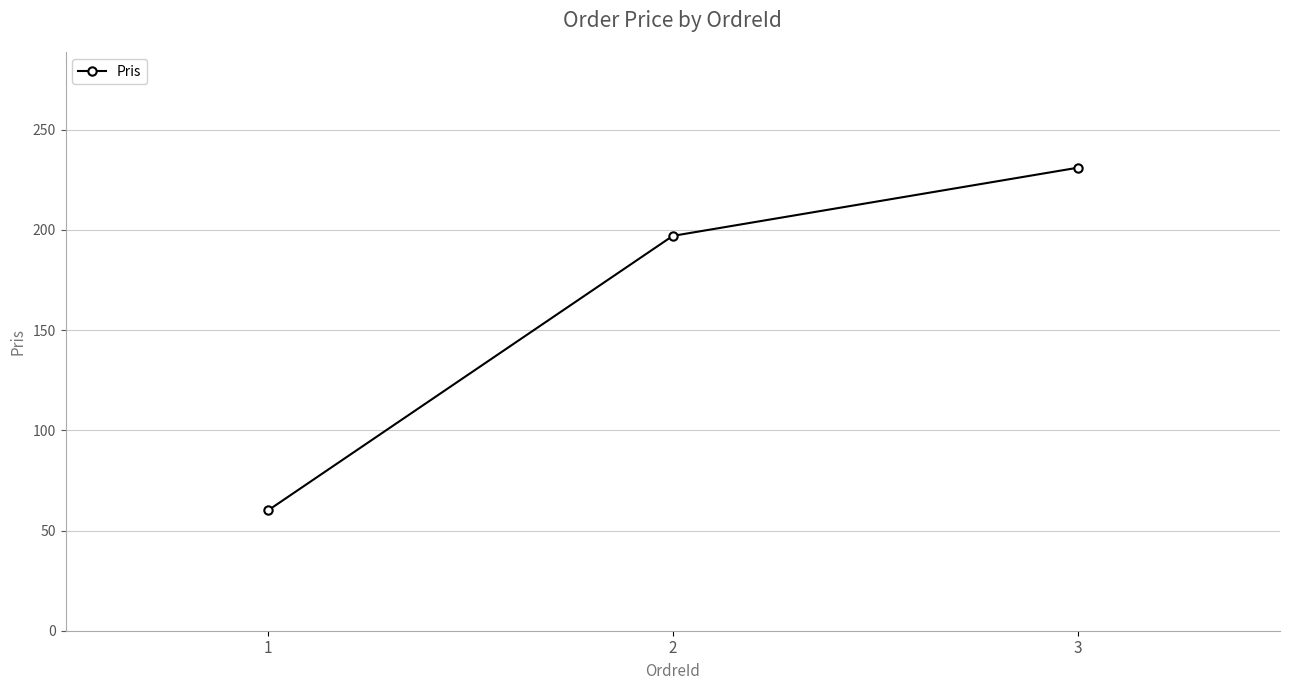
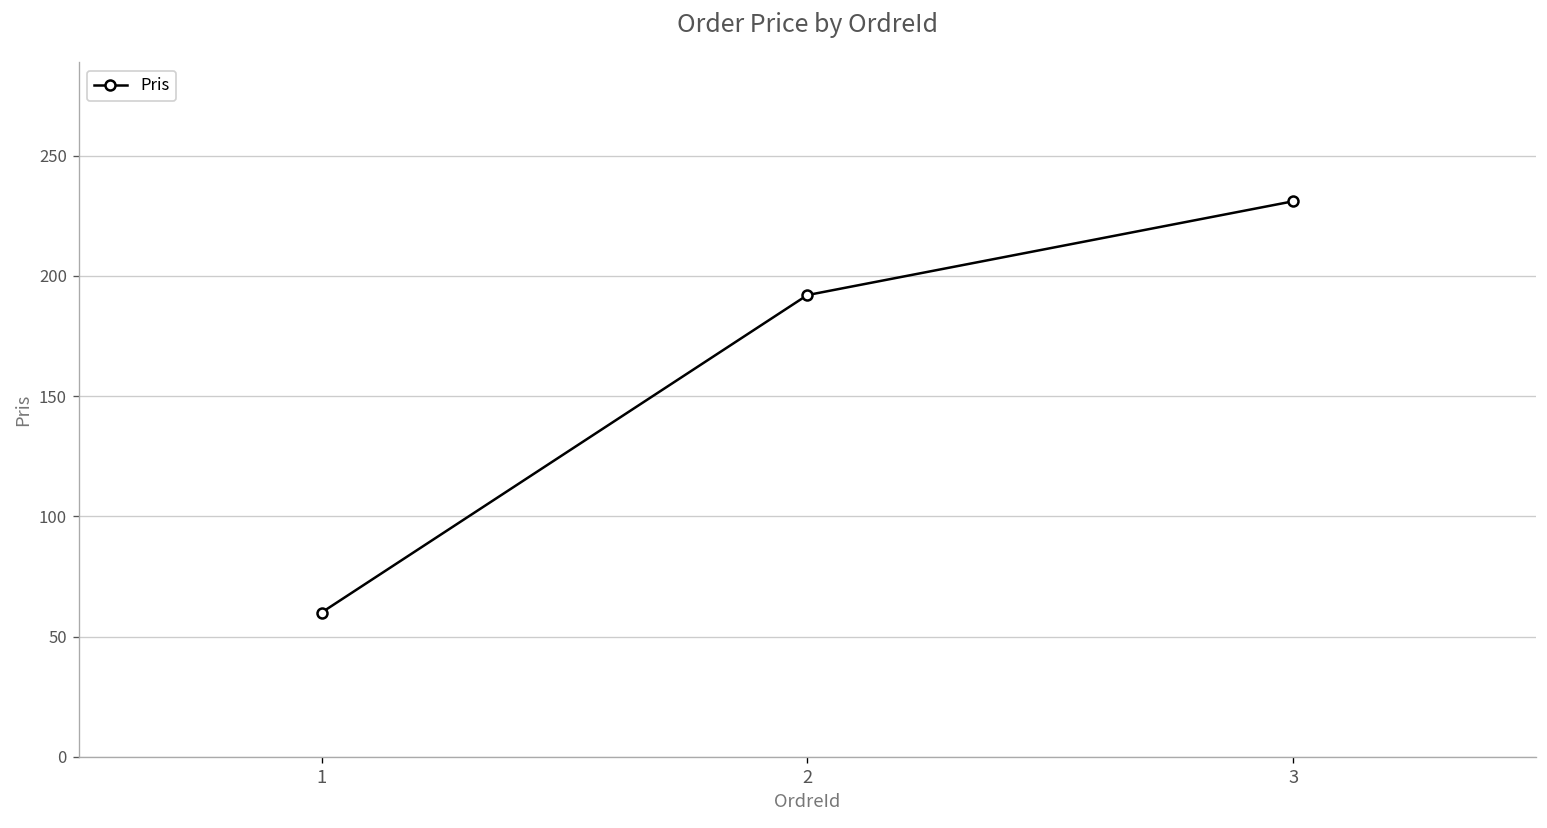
2: 197 -> 192
